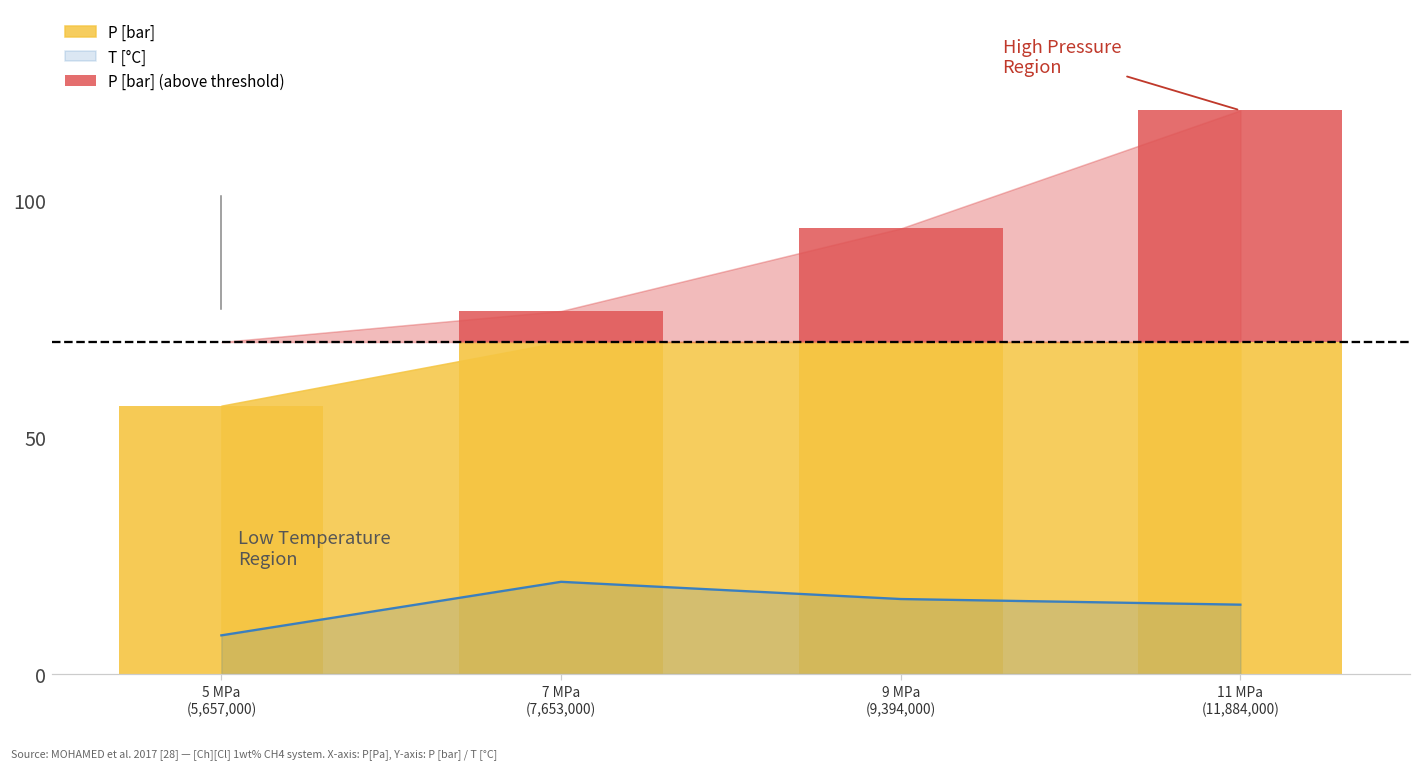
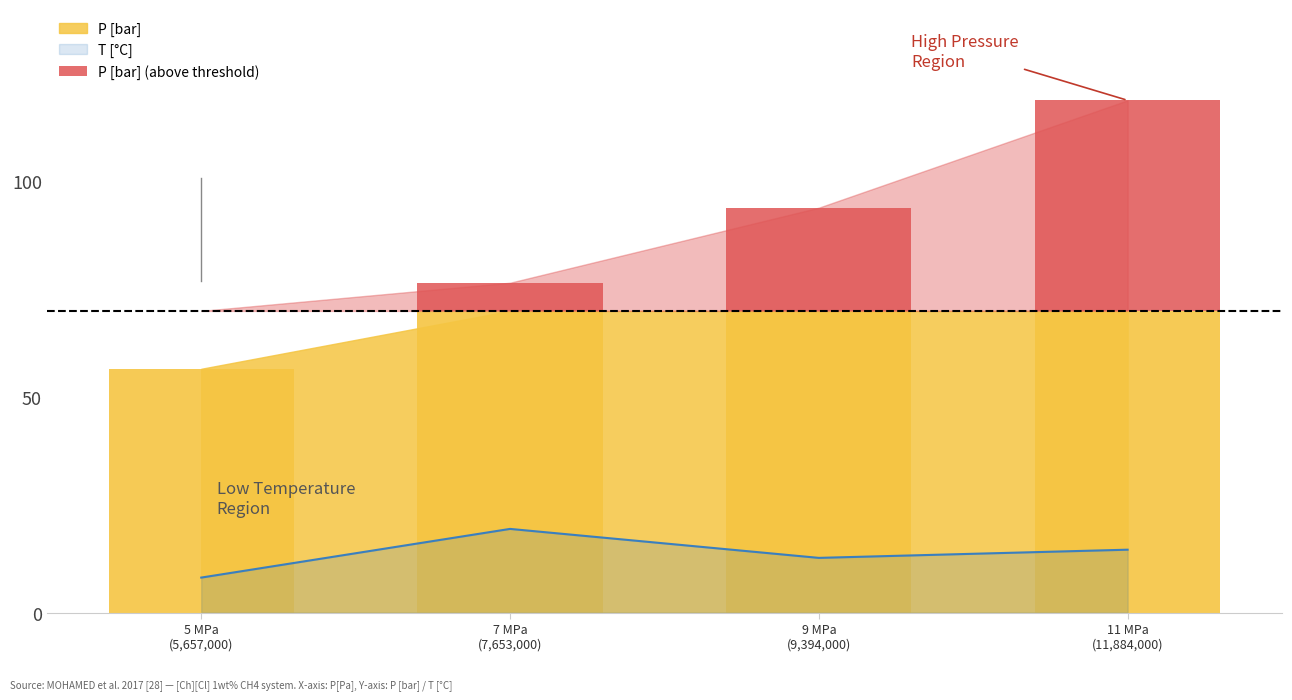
T [°C], 9 MPa (9,394,000): 16 -> 13
